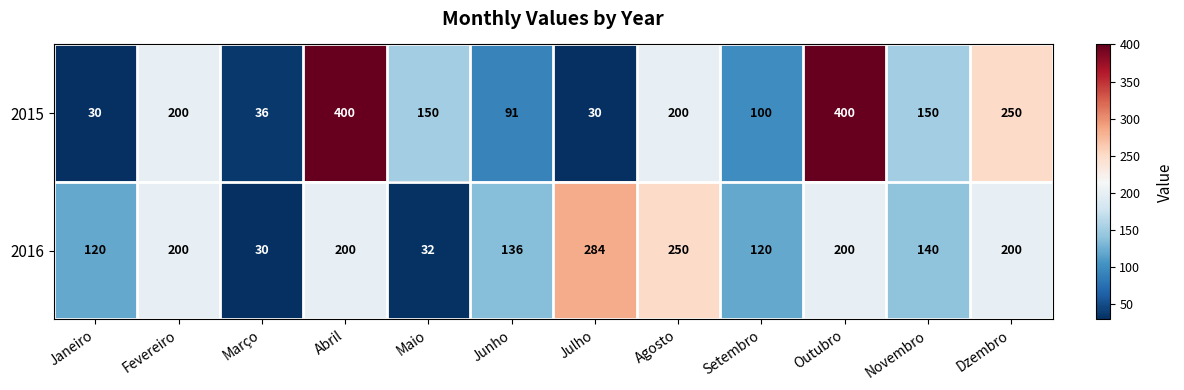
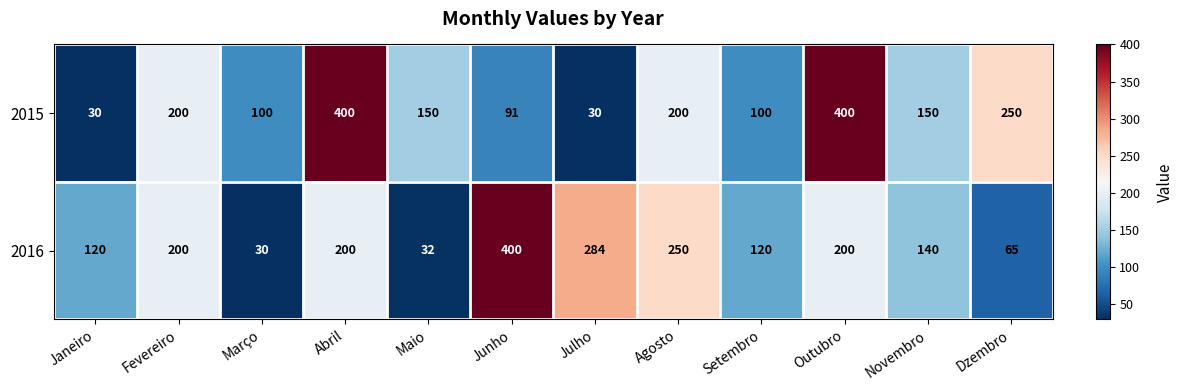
2015, Março: 36 -> 100
2016, Junho: 136 -> 400
2016, Dzembro: 200 -> 65
